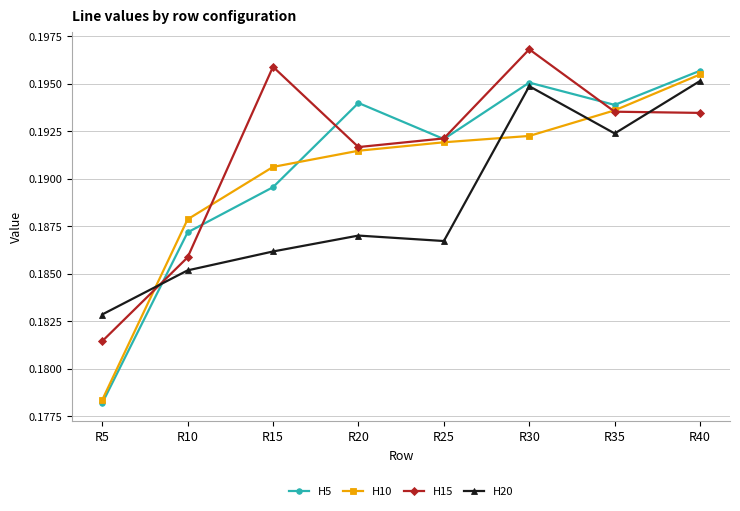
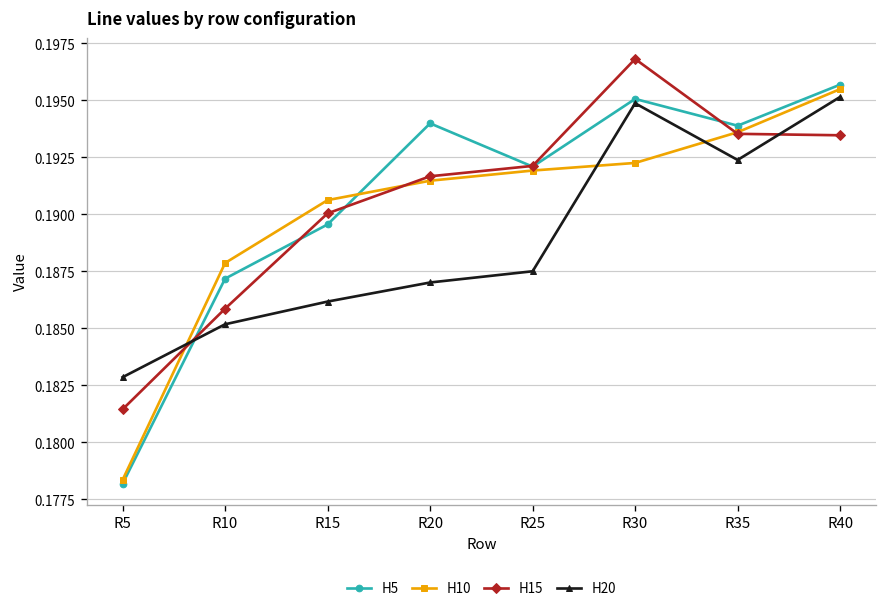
H15, R15: 0.1959 -> 0.1900
H20, R25: 0.1867 -> 0.1875
